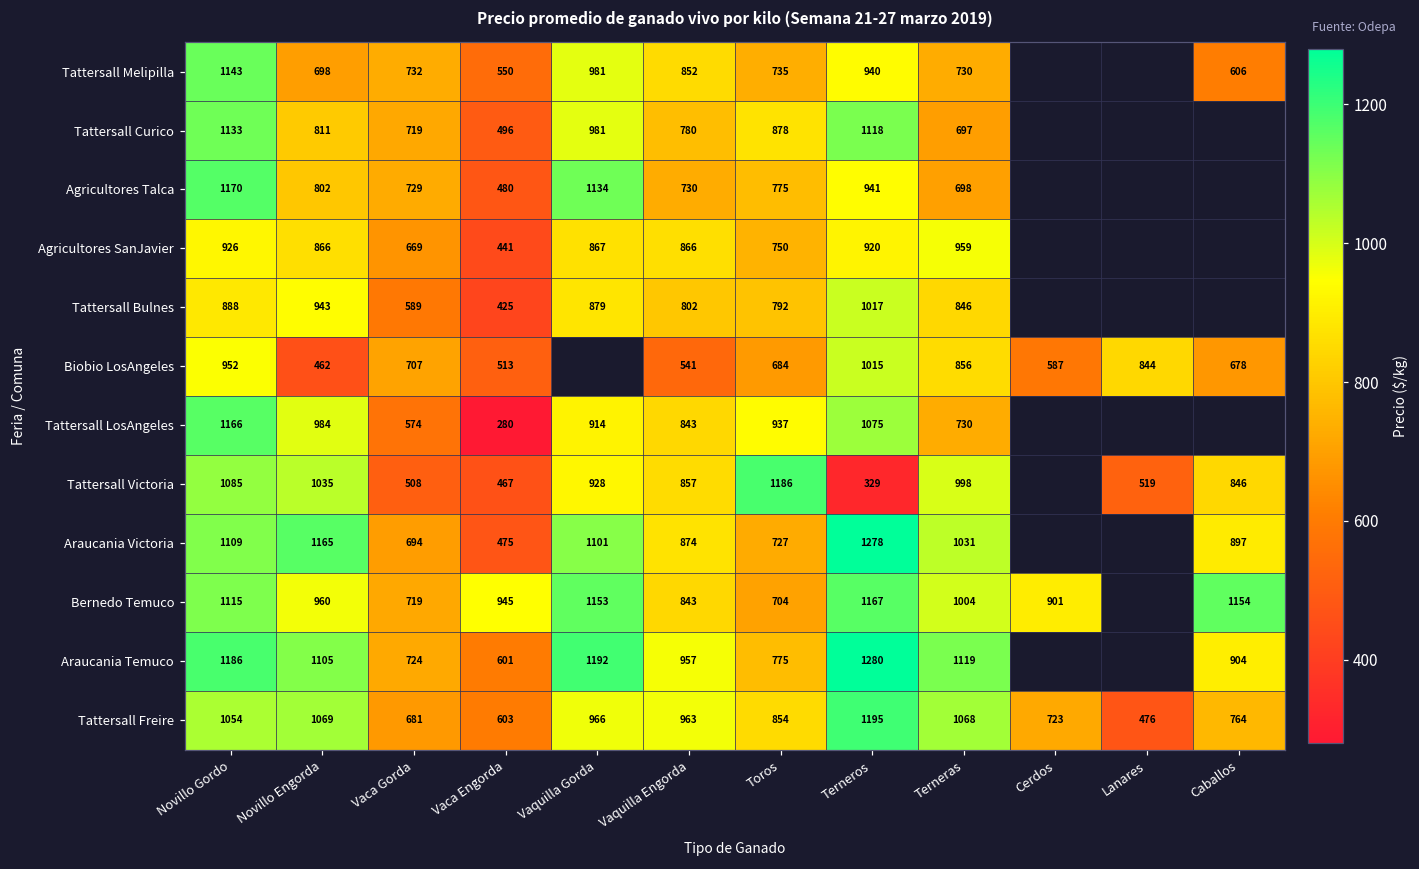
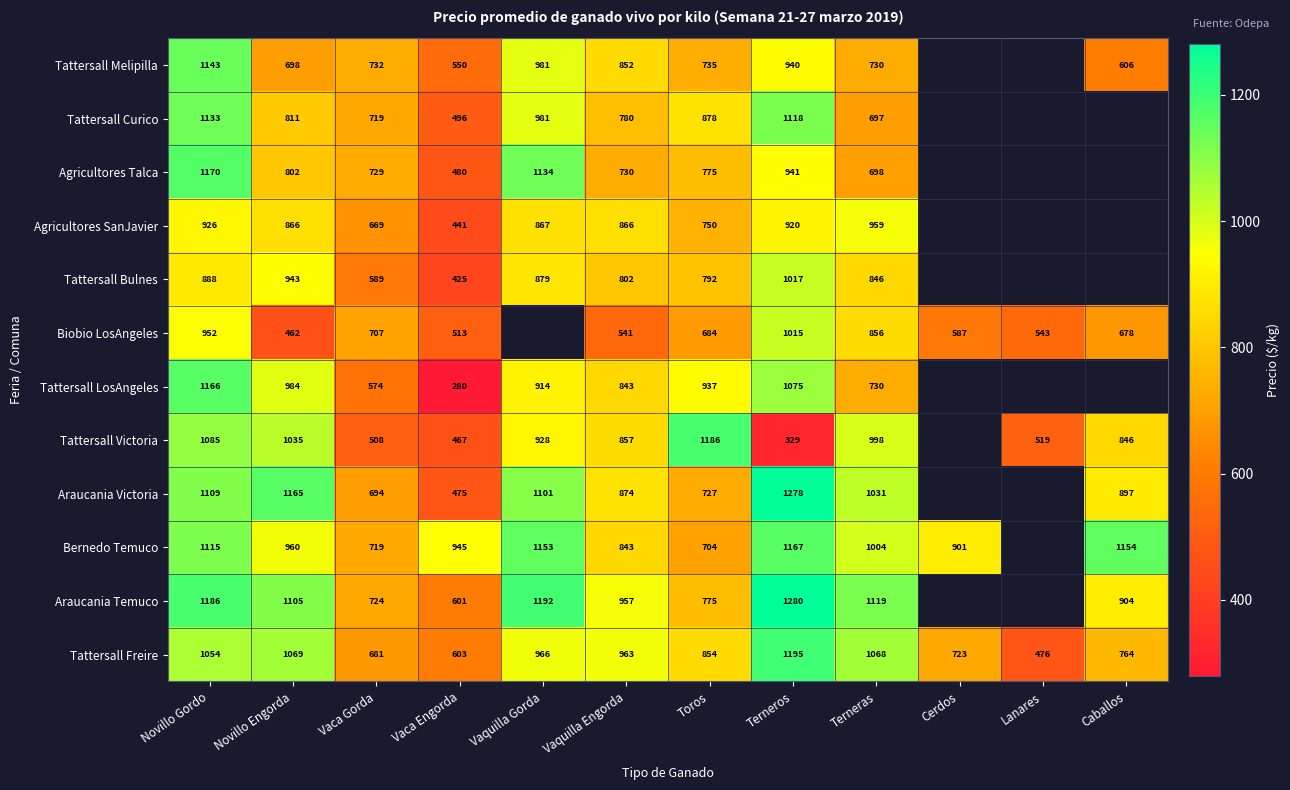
Biobio LosAngeles, Lanares: 844 -> 543
